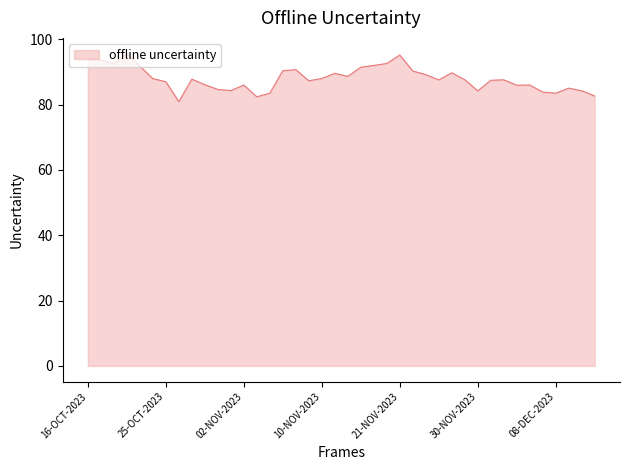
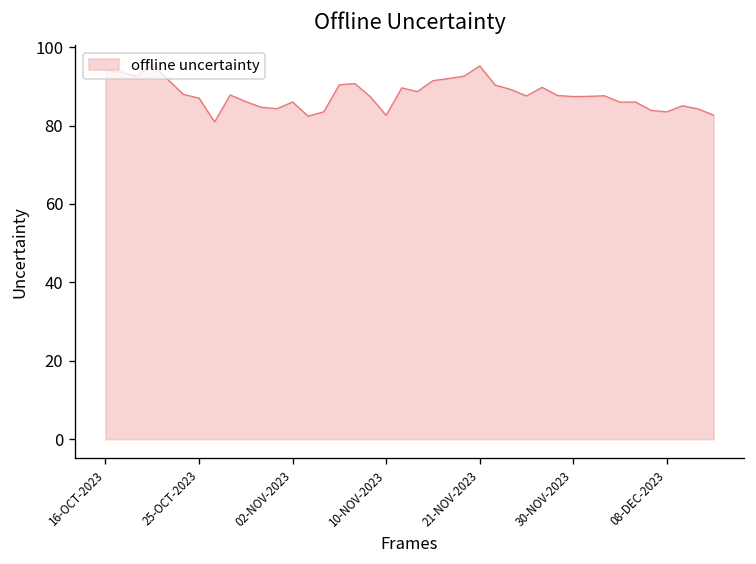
10-NOV-2023: 88 -> 83
30-NOV-2023: 84 -> 87
